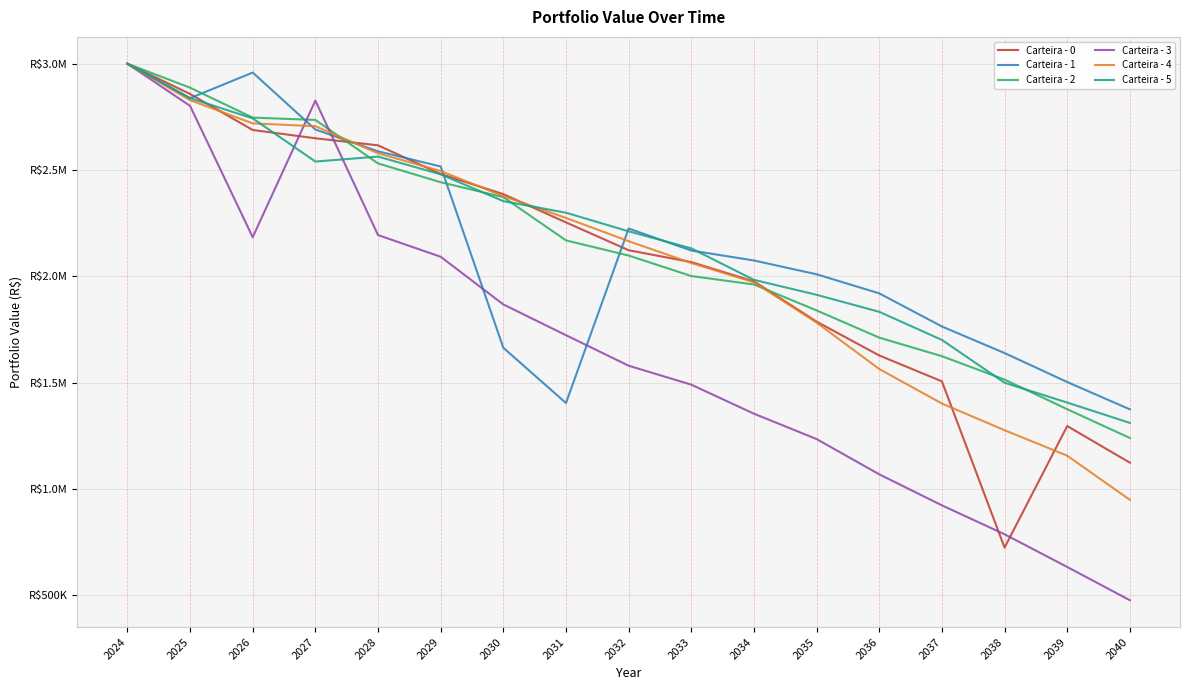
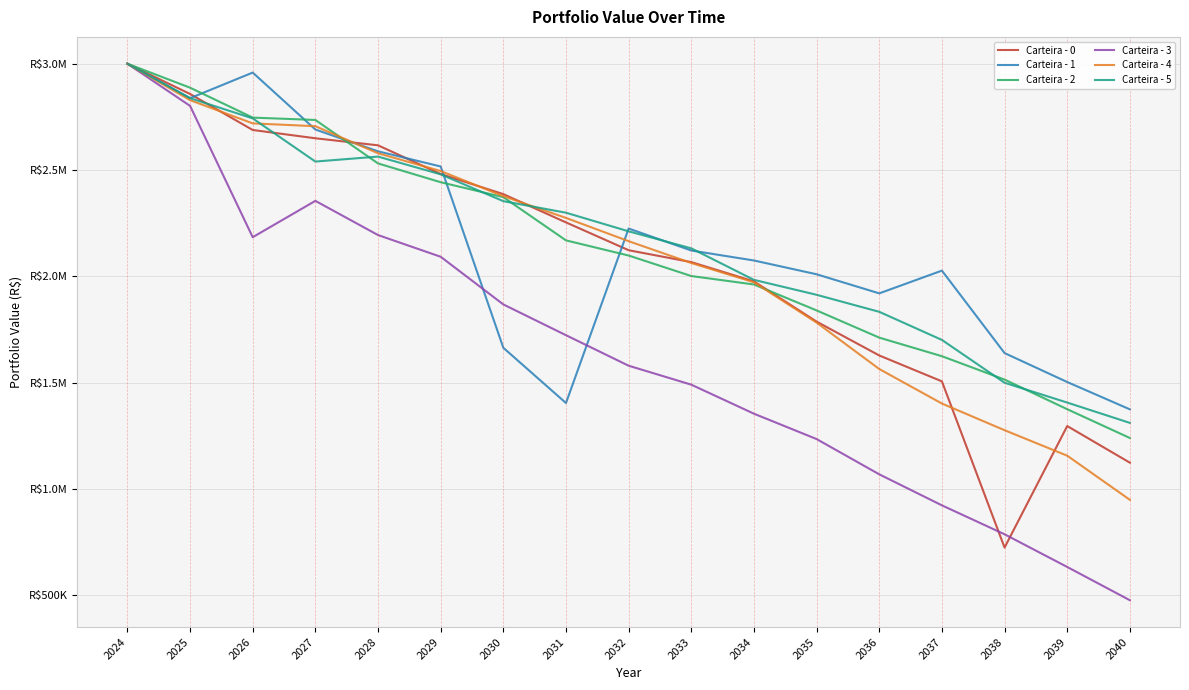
Carteira - 3, 2027: R$2830000 -> R$2360000
Carteira - 1, 2037: R$1760000 -> R$2030000
